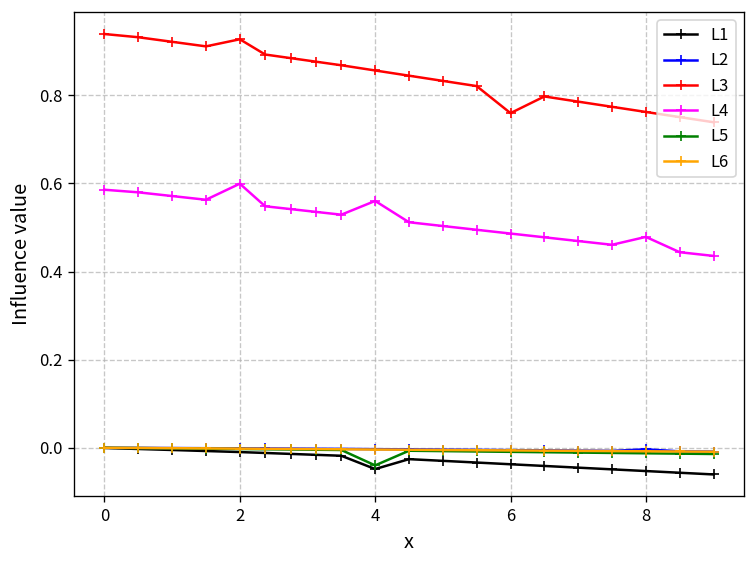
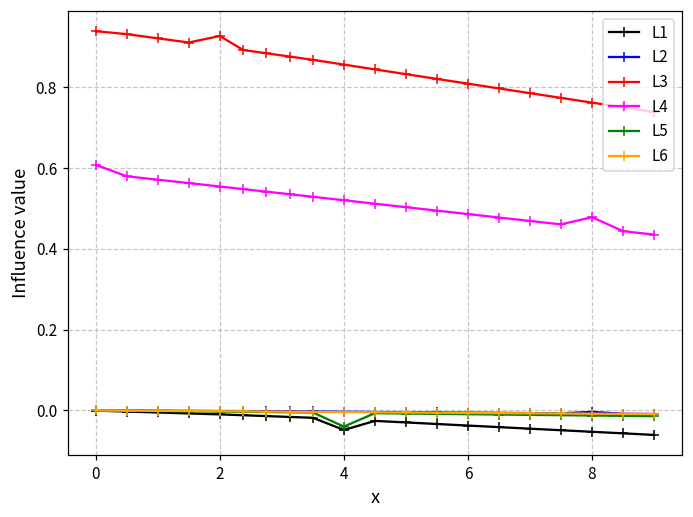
L4, 0: 0.59 -> 0.61
L4, 2: 0.60 -> 0.55
L4, 4: 0.56 -> 0.52
L3, 6: 0.76 -> 0.81
